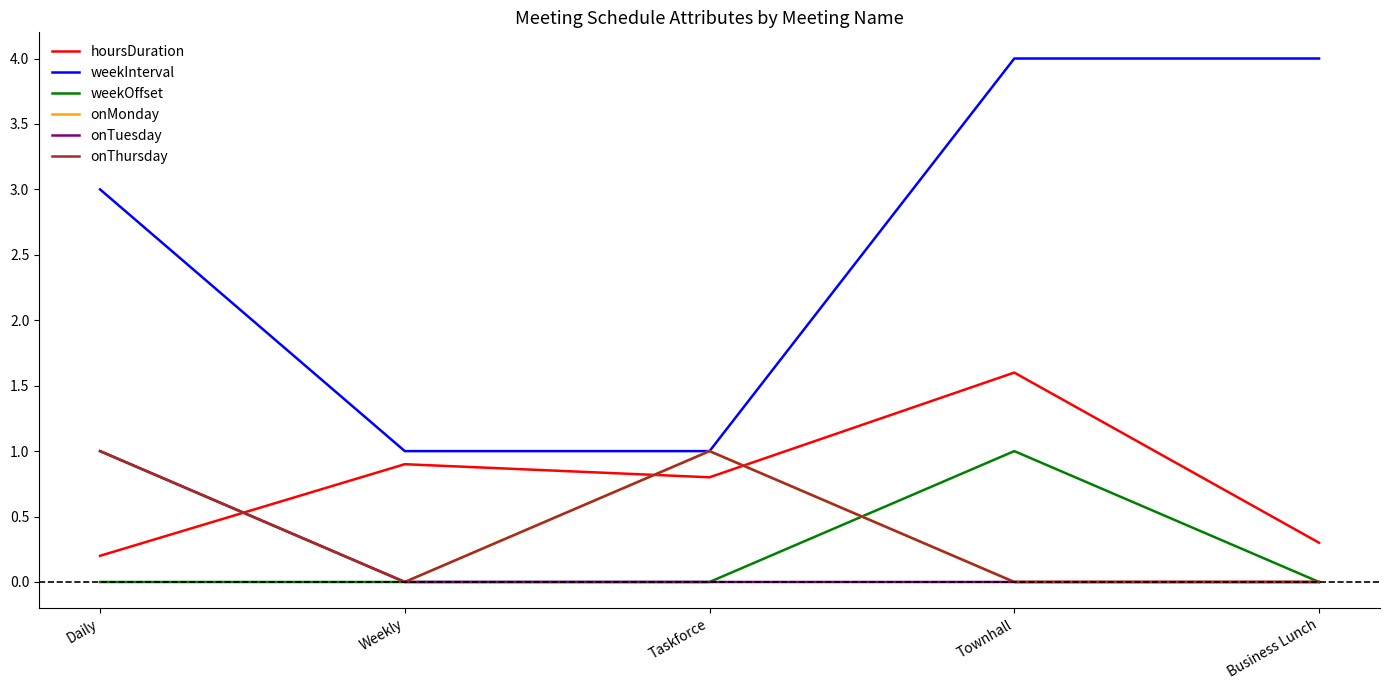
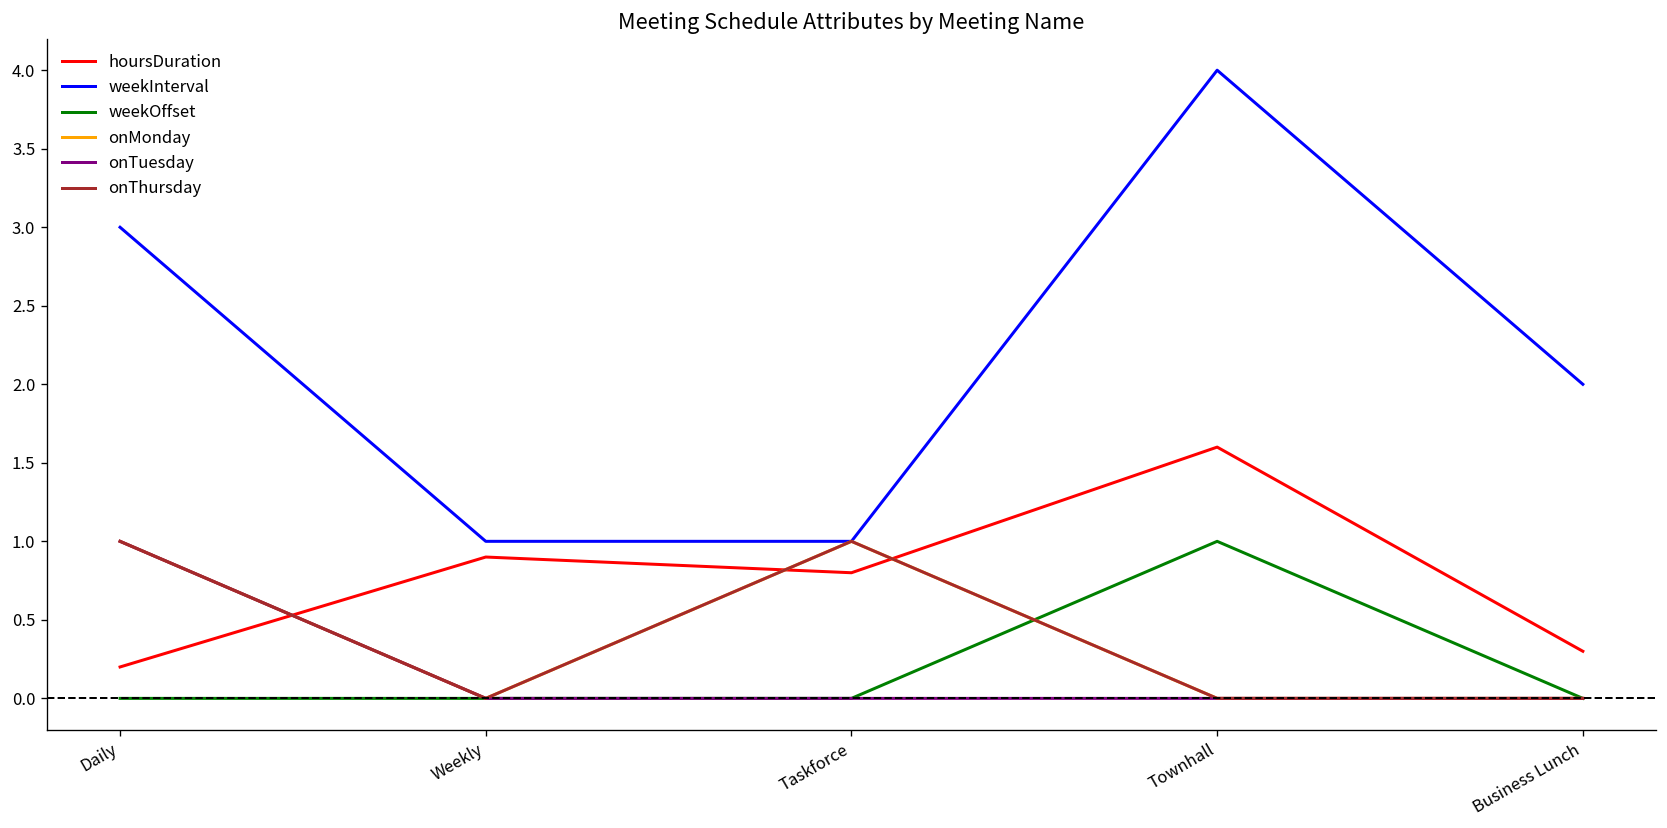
weekInterval, Business Lunch: 4 -> 2
